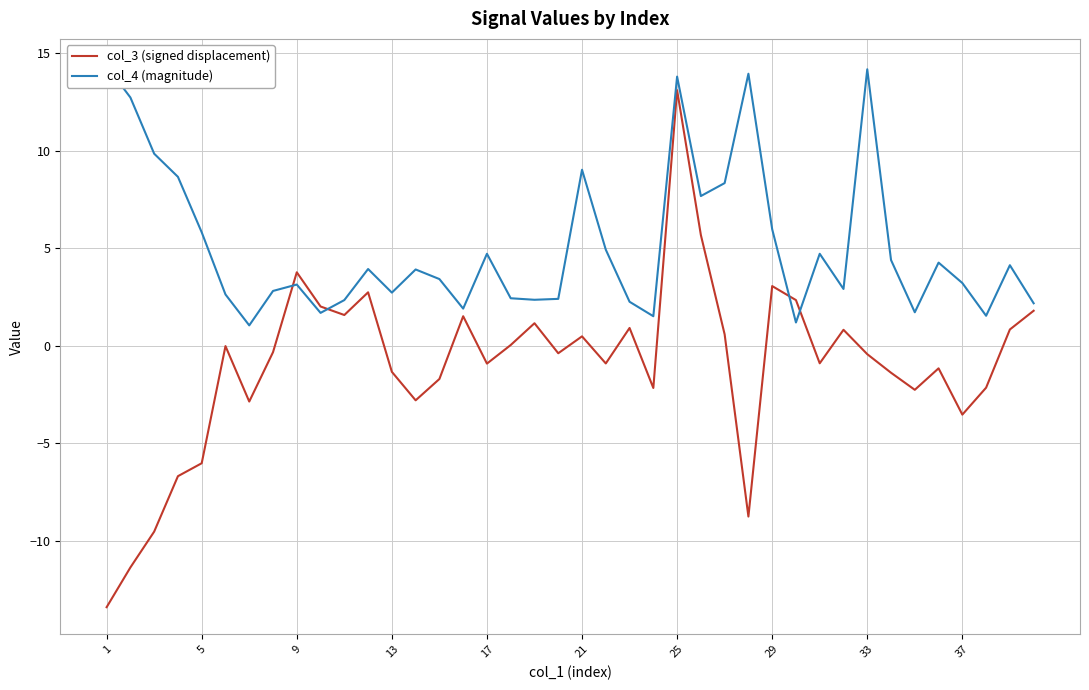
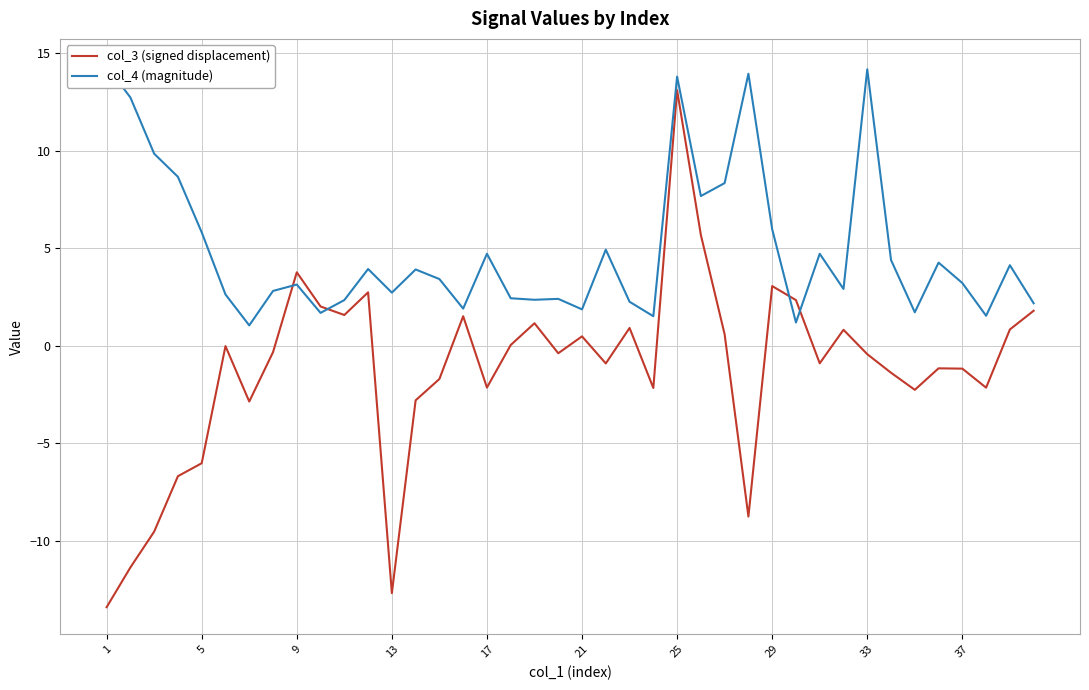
col_3 (signed displacement), 13: -1.3 -> -12.7
col_3 (signed displacement), 17: -0.9 -> -2.1
col_4 (magnitude), 21: 9.0 -> 1.9
col_3 (signed displacement), 37: -3.5 -> -1.2
